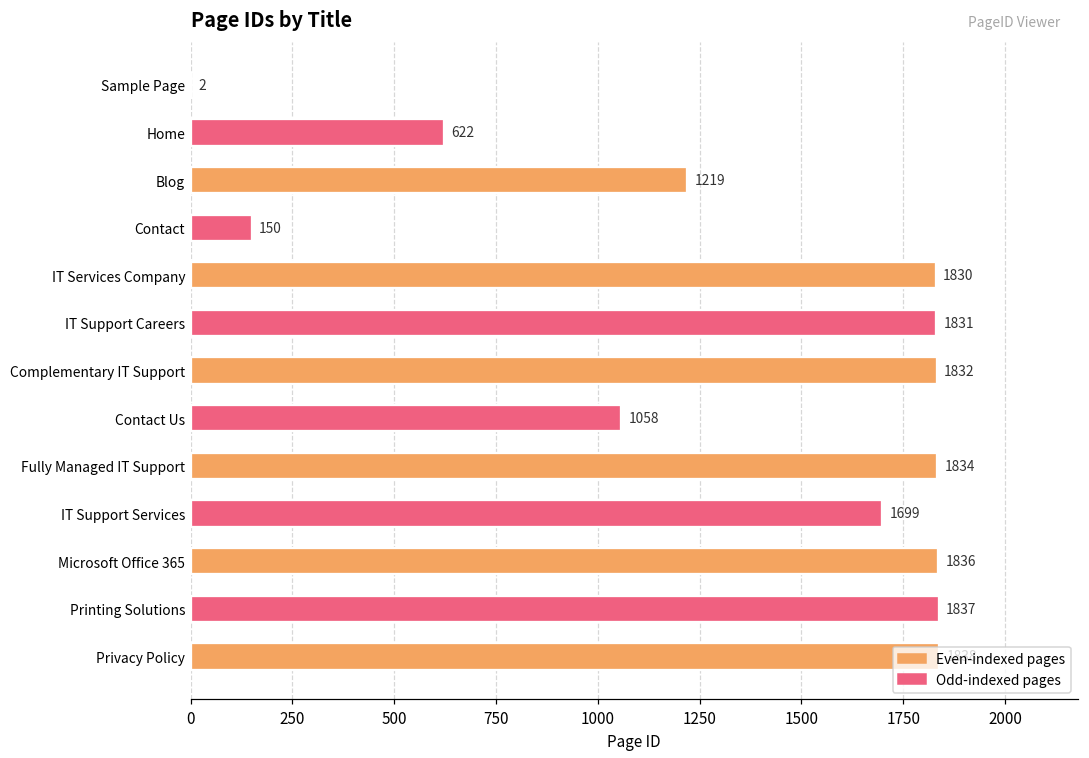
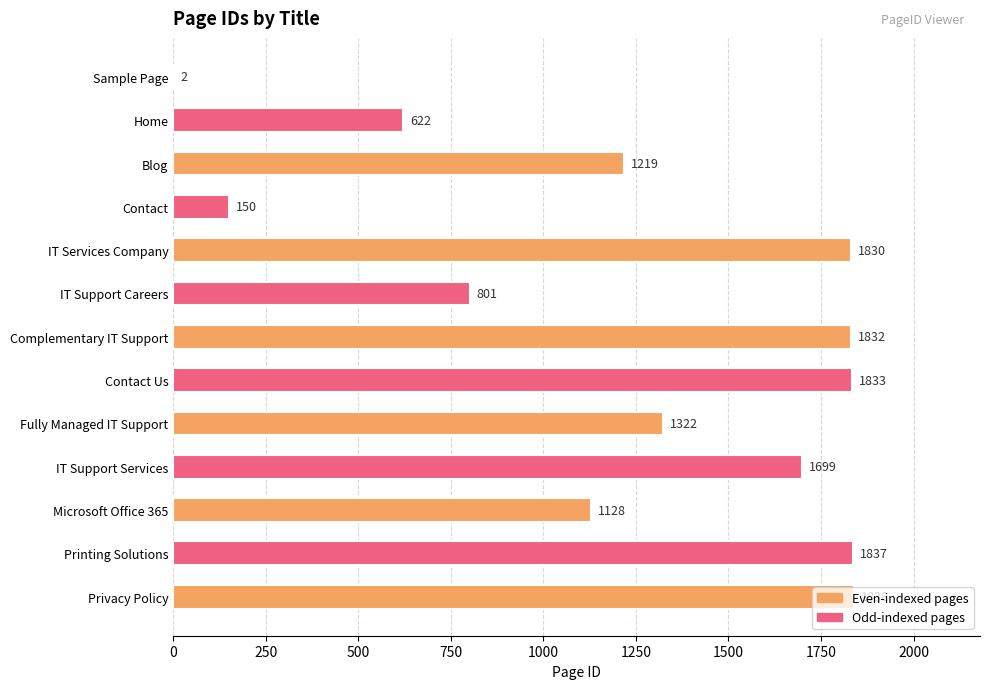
IT Support Careers: 1831 -> 801
Contact Us: 1058 -> 1833
Fully Managed IT Support: 1834 -> 1322
Microsoft Office 365: 1836 -> 1128
